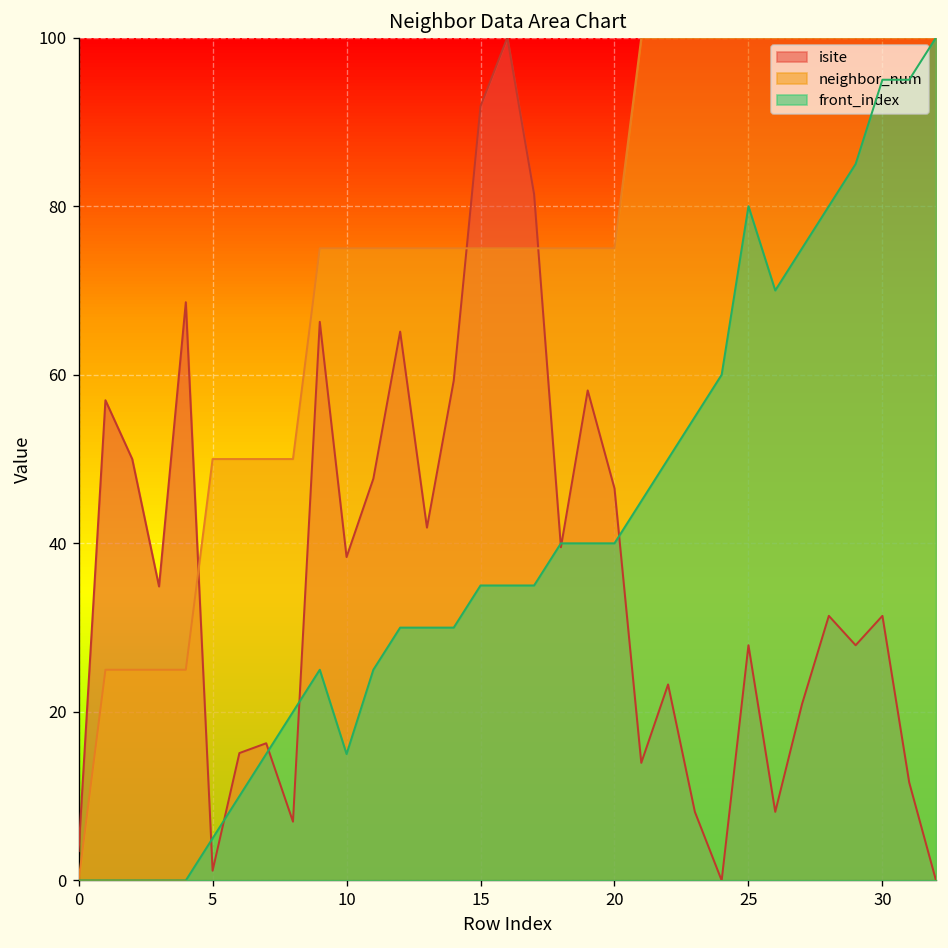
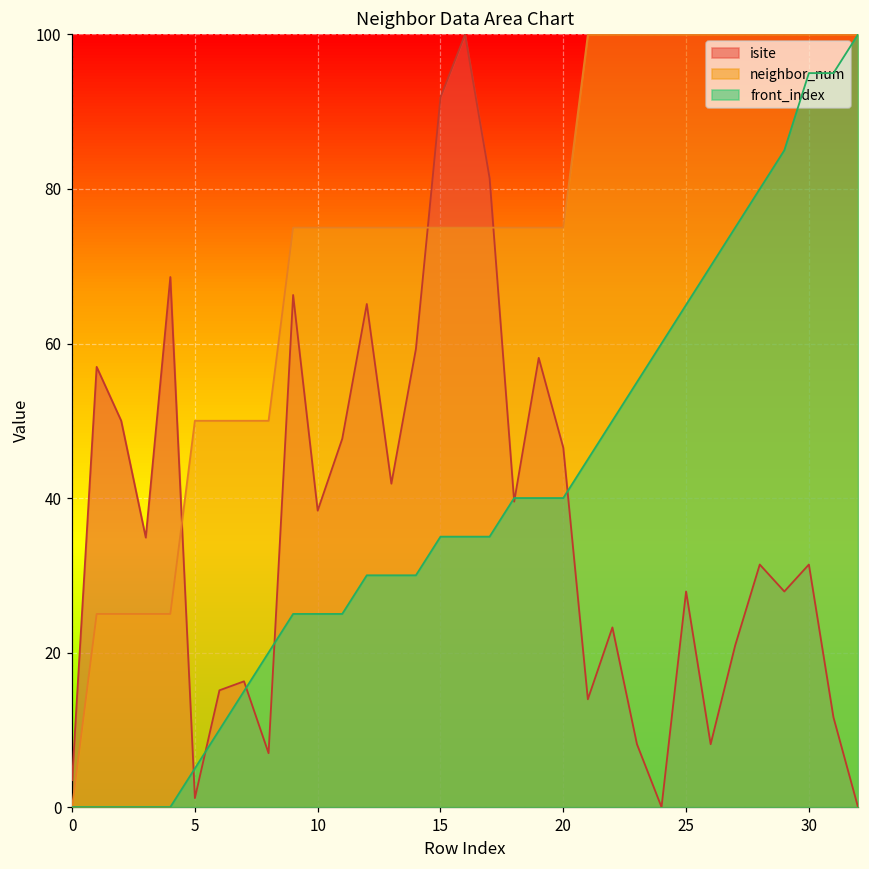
front_index, 10: 15 -> 25
front_index, 25: 80 -> 65
